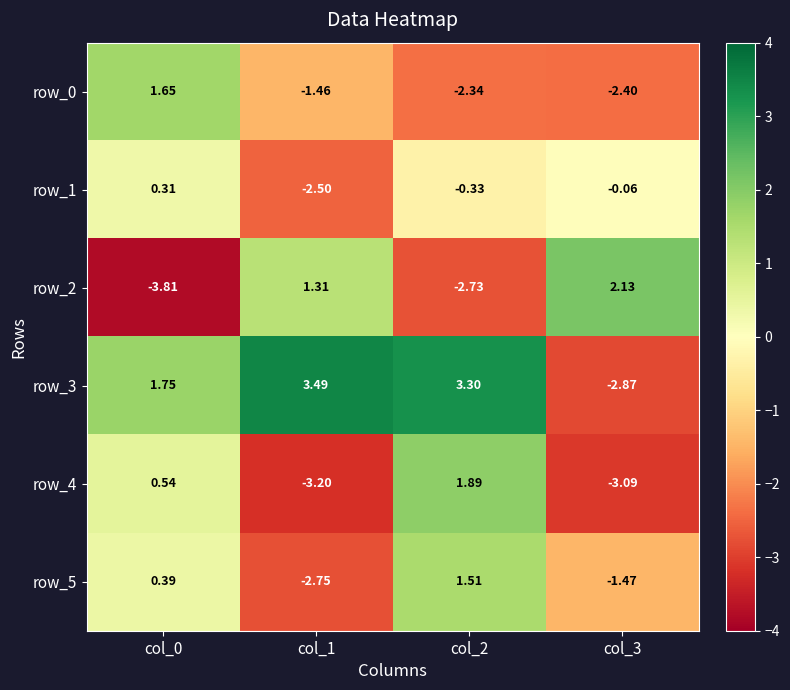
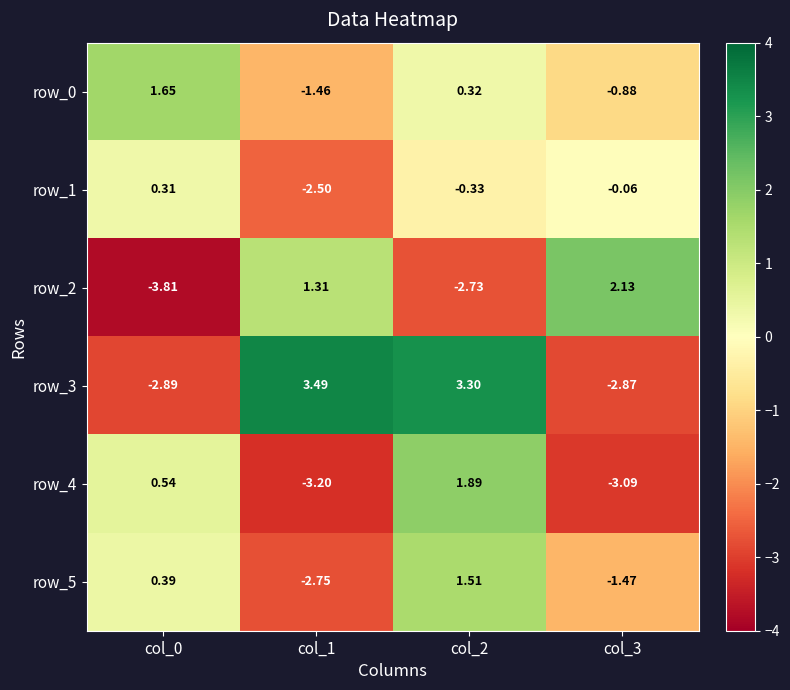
row_0, col_2: -2.34 -> 0.32
row_0, col_3: -2.40 -> -0.88
row_3, col_0: 1.75 -> -2.89
